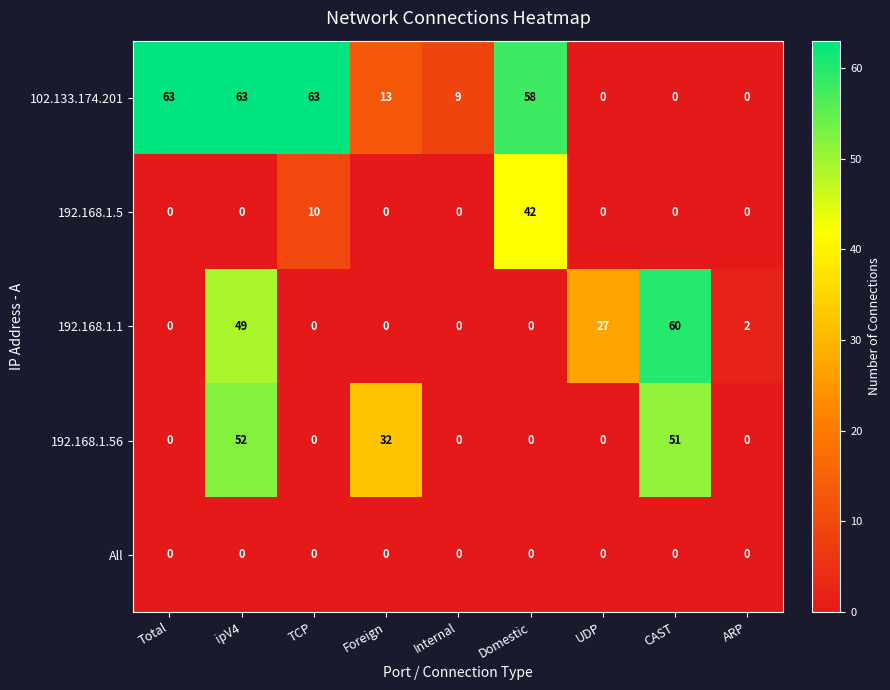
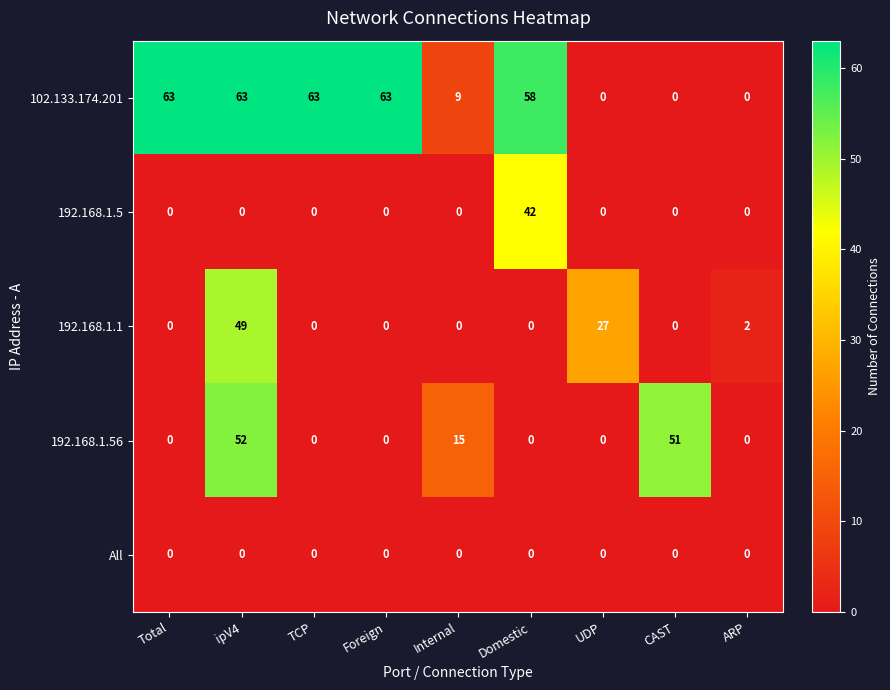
102.133.174.201, Foreign: 13 -> 63
192.168.1.5, TCP: 10 -> 0
192.168.1.1, CAST: 60 -> 0
192.168.1.56, Foreign: 32 -> 0
192.168.1.56, Internal: 0 -> 15
